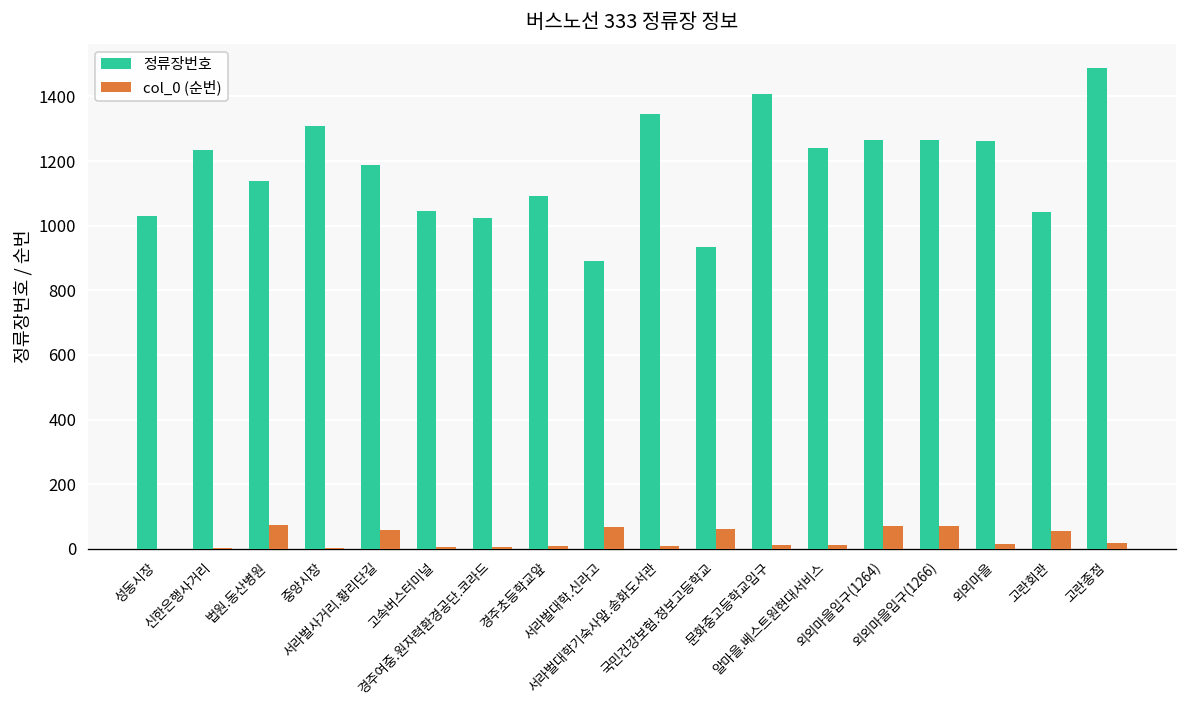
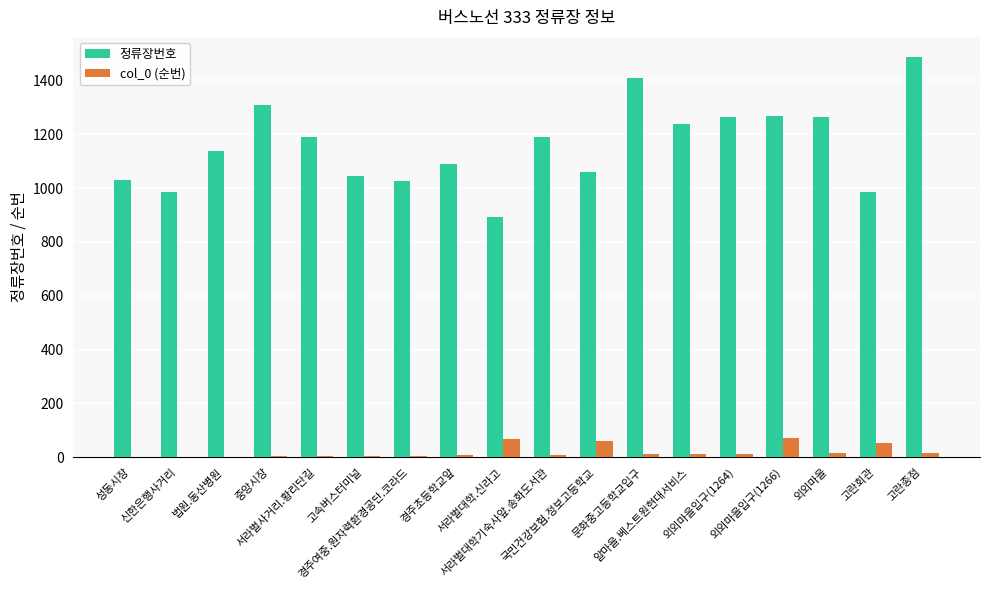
정류장번호, 신한은행사거리: 1230 -> 980
col_0 (순번), 법원.동산병원: 70 -> 0
col_0 (순번), 서라벌사거리.황리단길: 60 -> 0
정류장번호, 서라벌대학기숙사앞.송화도서관: 1340 -> 1190
정류장번호, 국민건강보험.정보고등학교: 930 -> 1060
col_0 (순번), 외외마을입구(1264): 70 -> 10
정류장번호, 고란회관: 1040 -> 990
